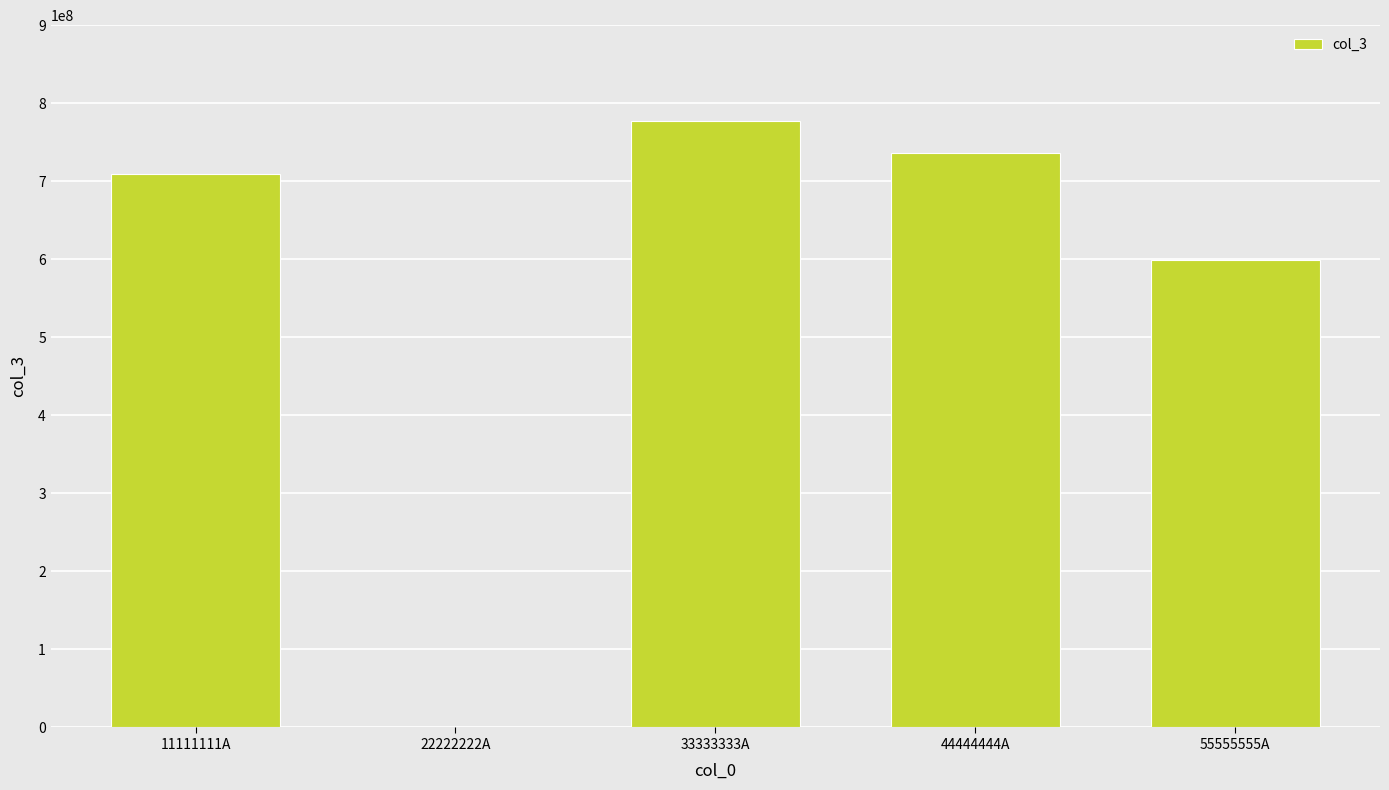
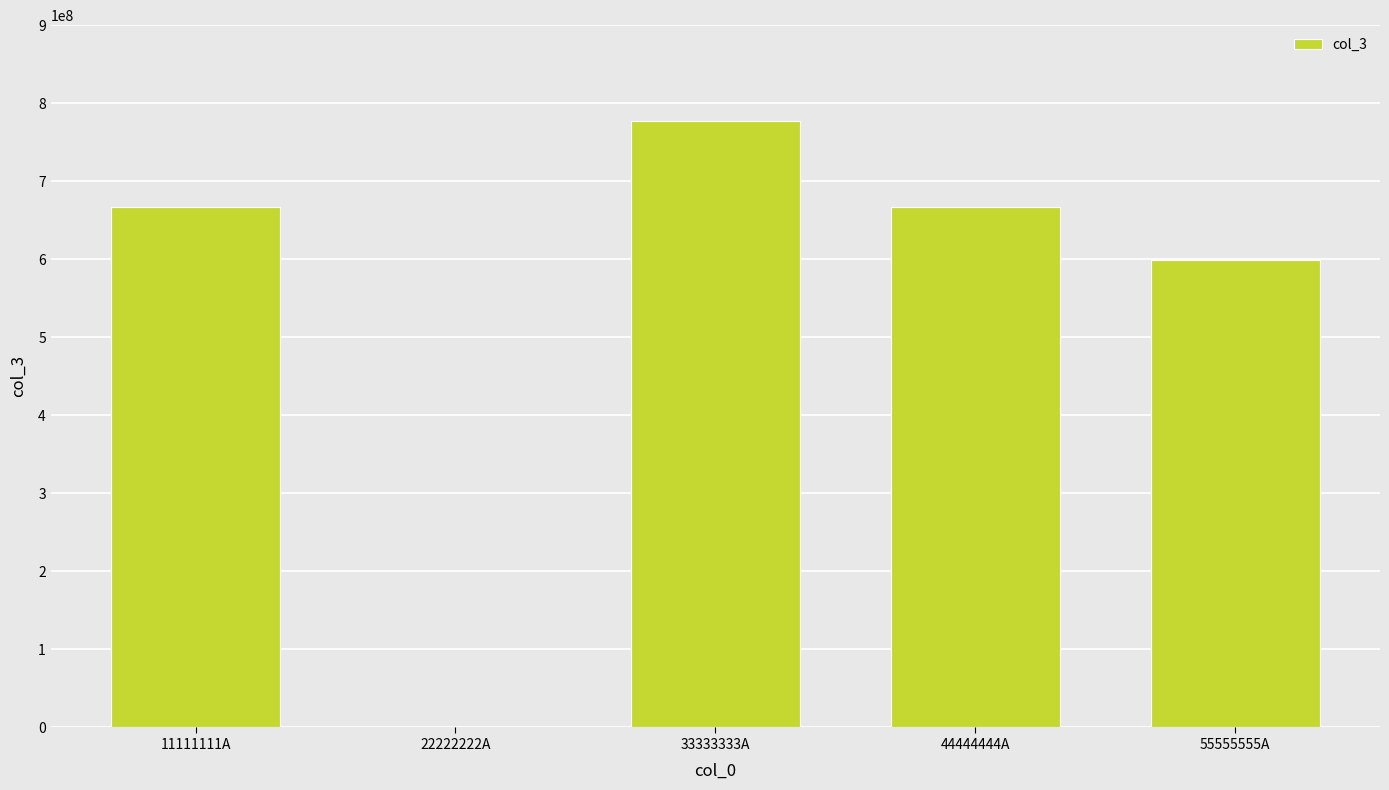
11111111A: 710000000 -> 670000000
44444444A: 740000000 -> 670000000
